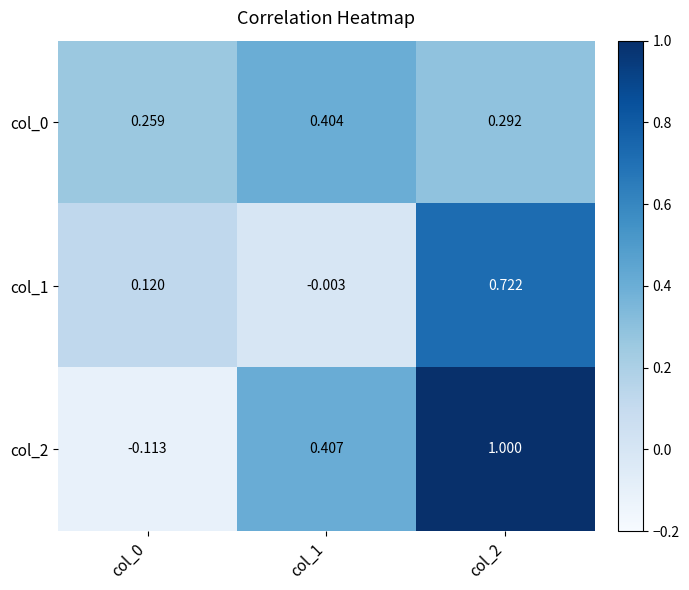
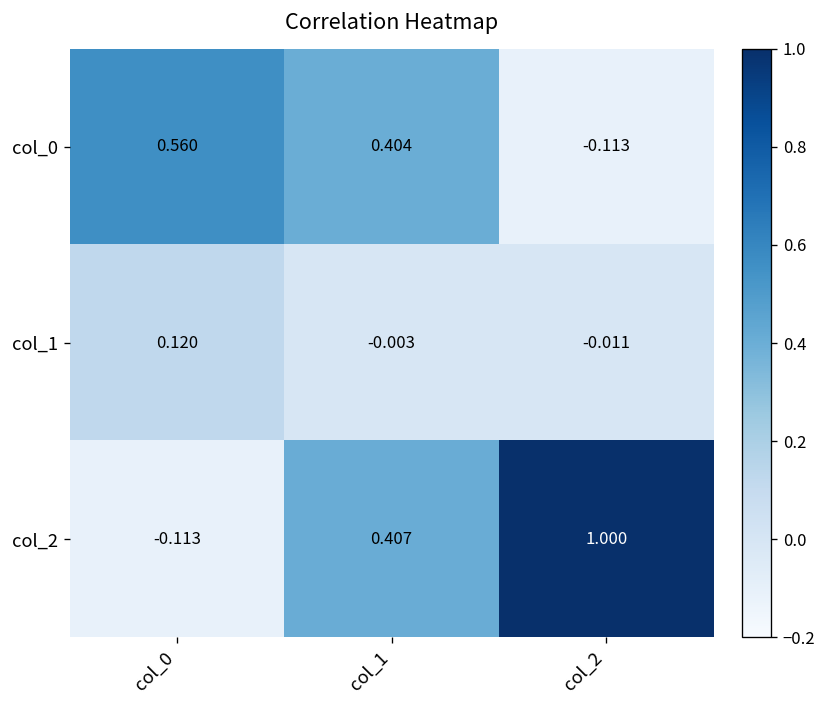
col_0, col_0: 0.259 -> 0.560
col_0, col_2: 0.292 -> -0.113
col_1, col_2: 0.722 -> -0.011
